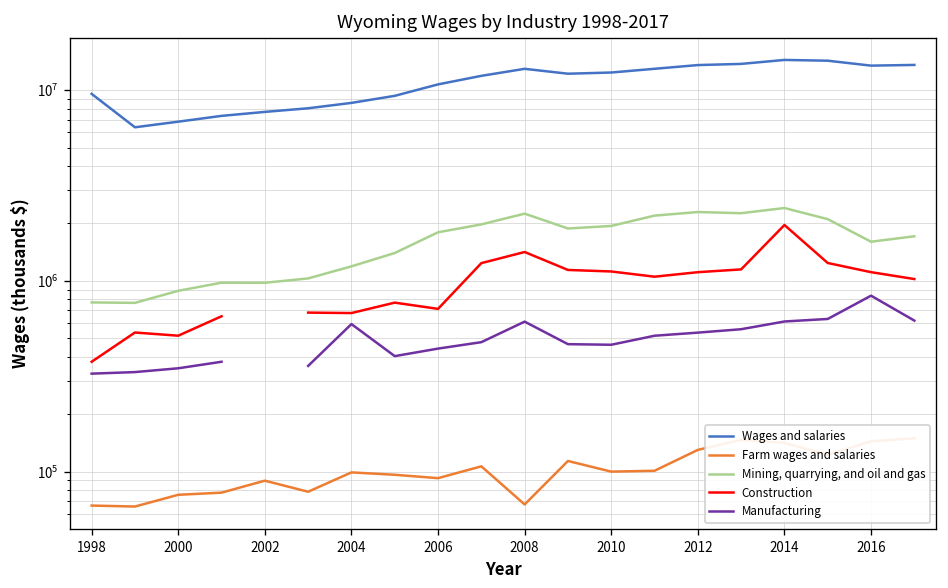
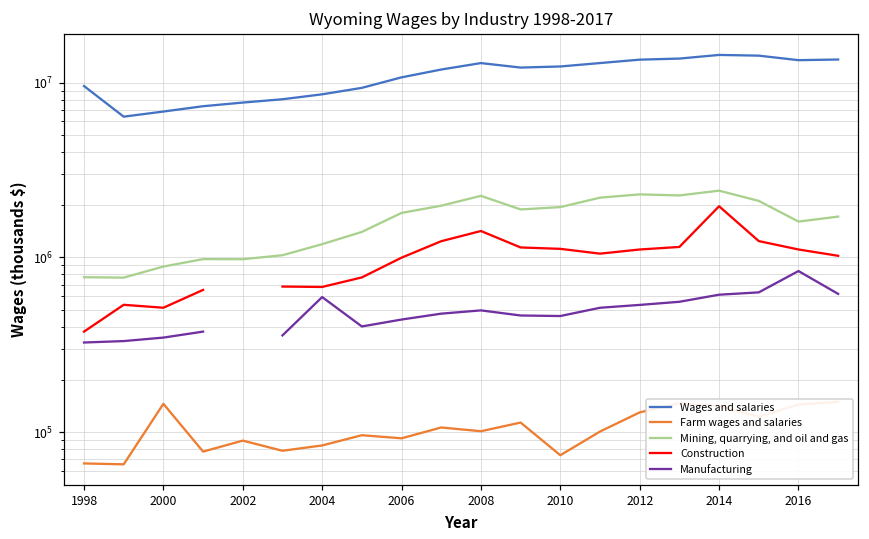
Farm wages and salaries, 2000: 80000 -> 150000
Farm wages and salaries, 2004: 100000 -> 80000
Construction, 2006: 700000 -> 1000000
Farm wages and salaries, 2008: 67000 -> 100000
Manufacturing, 2008: 610000 -> 500000
Farm wages and salaries, 2010: 100000 -> 70000
